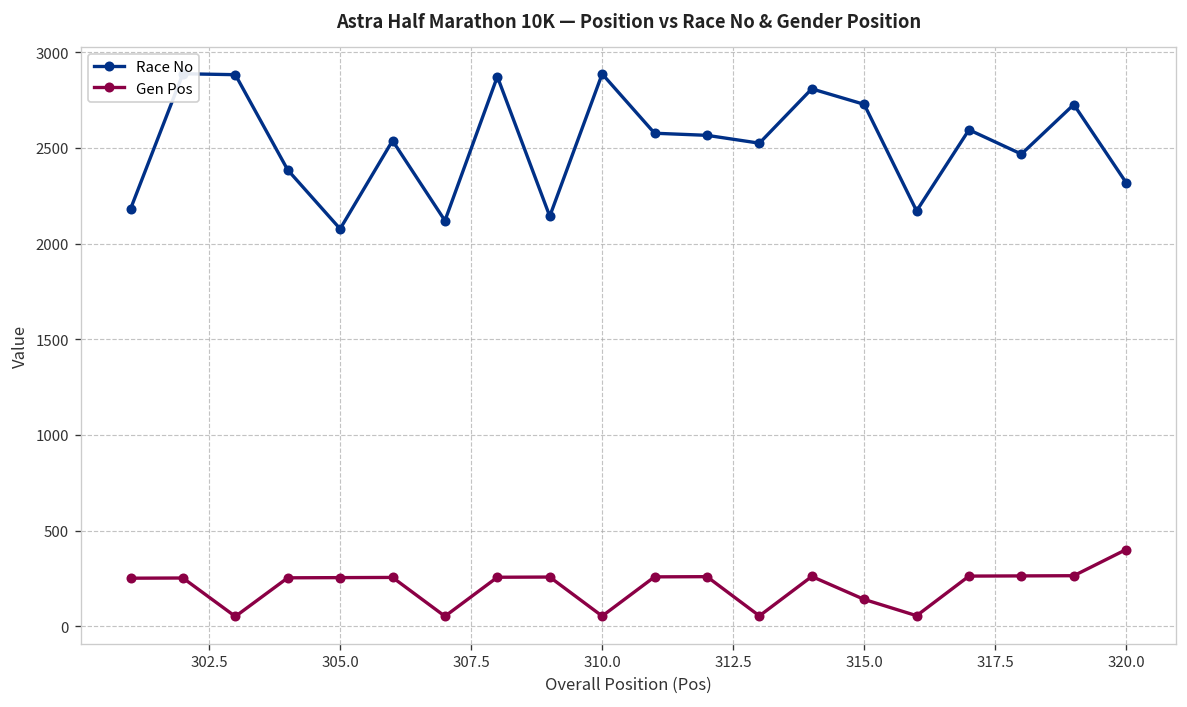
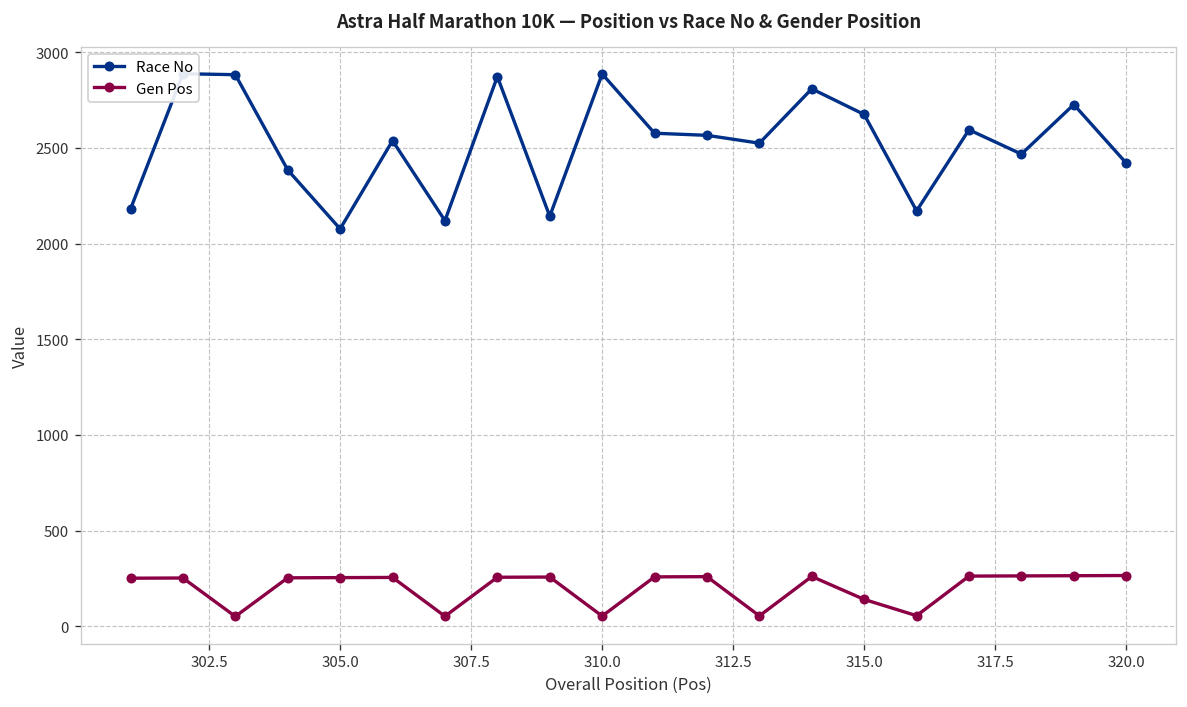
Race No, 315.0: 2730 -> 2680
Race No, 320.0: 2320 -> 2420
Gen Pos, 320.0: 400 -> 270
